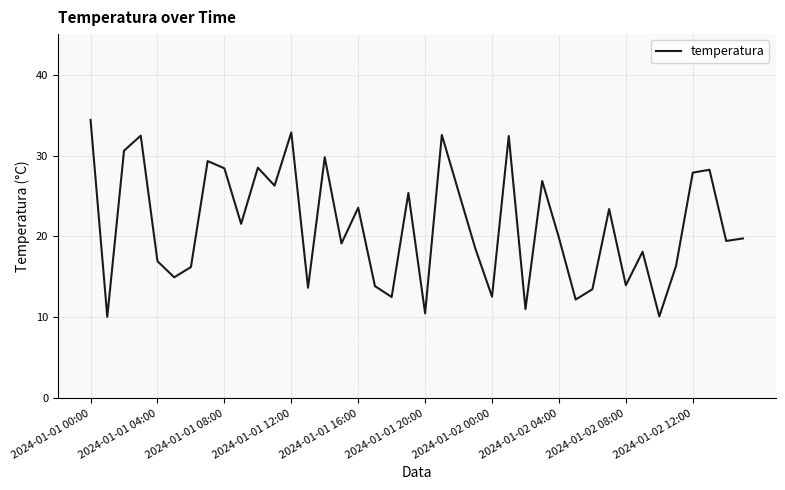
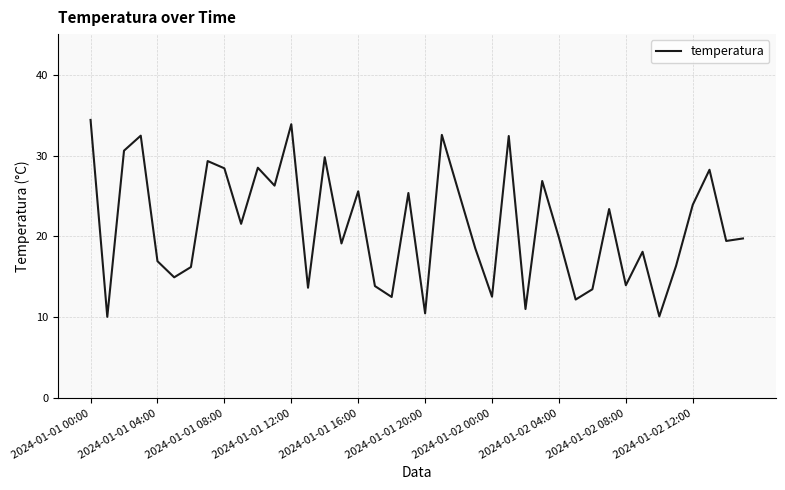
2024-01-01 12:00: 33 -> 34
2024-01-01 16:00: 24 -> 26
2024-01-02 12:00: 28 -> 24
